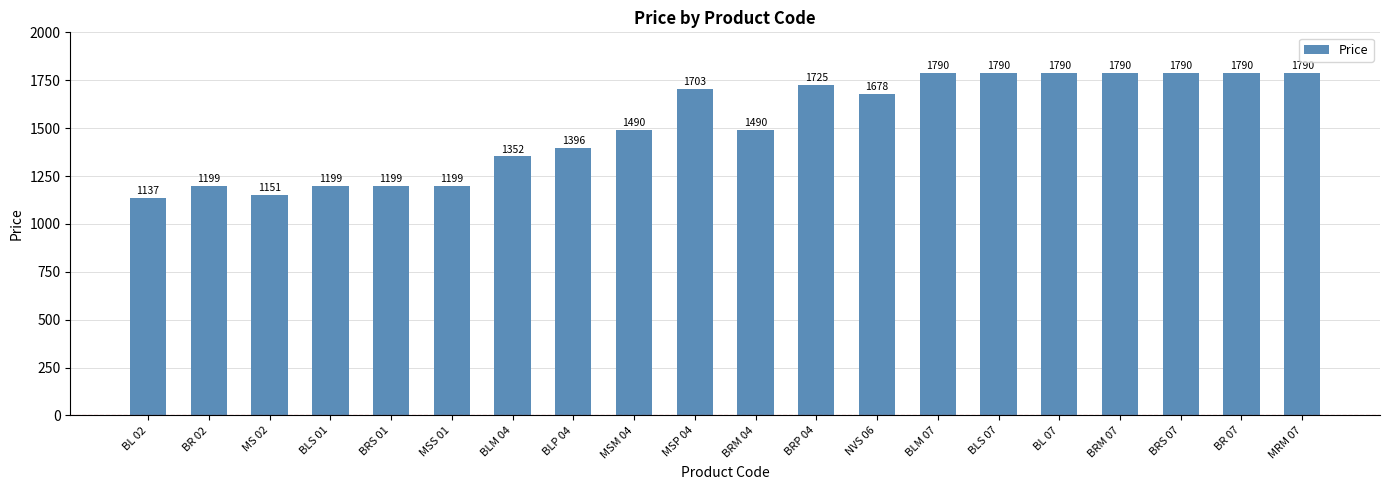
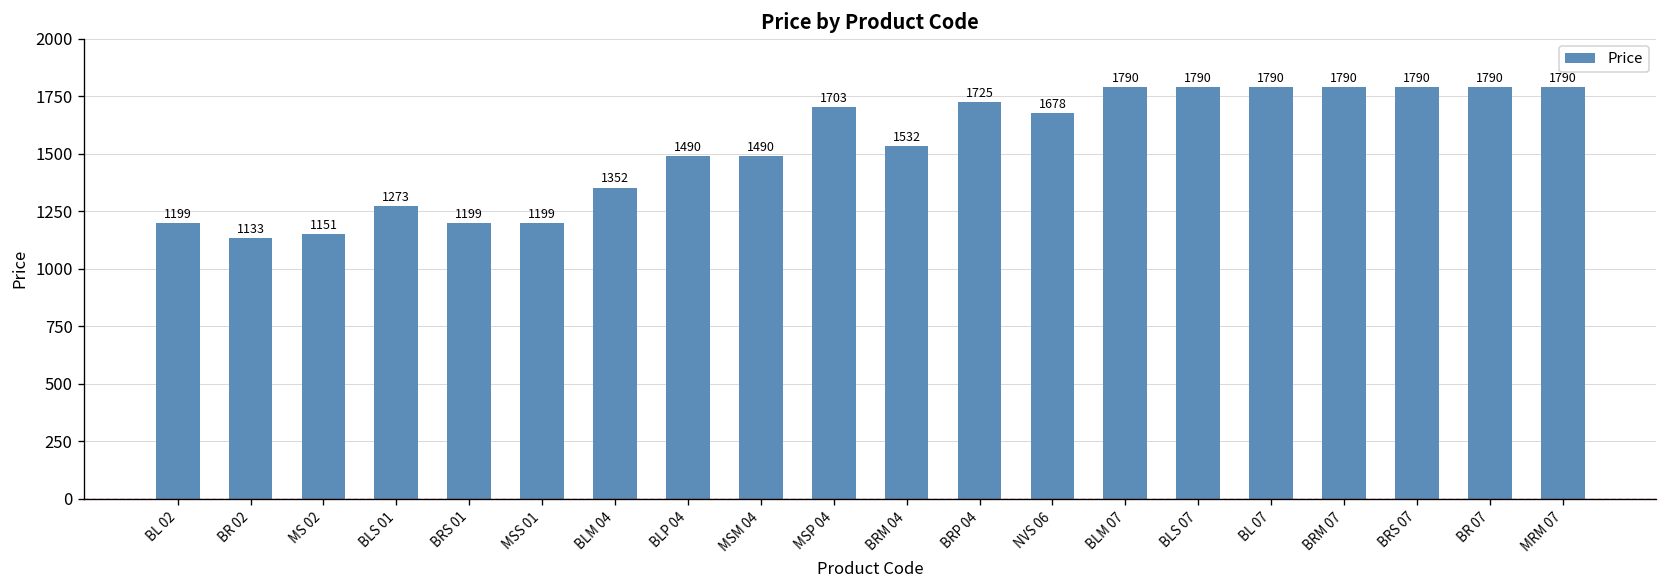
BL 02: 1137 -> 1199
BR 02: 1199 -> 1133
BLS 01: 1199 -> 1273
BLP 04: 1396 -> 1490
BRM 04: 1490 -> 1532
